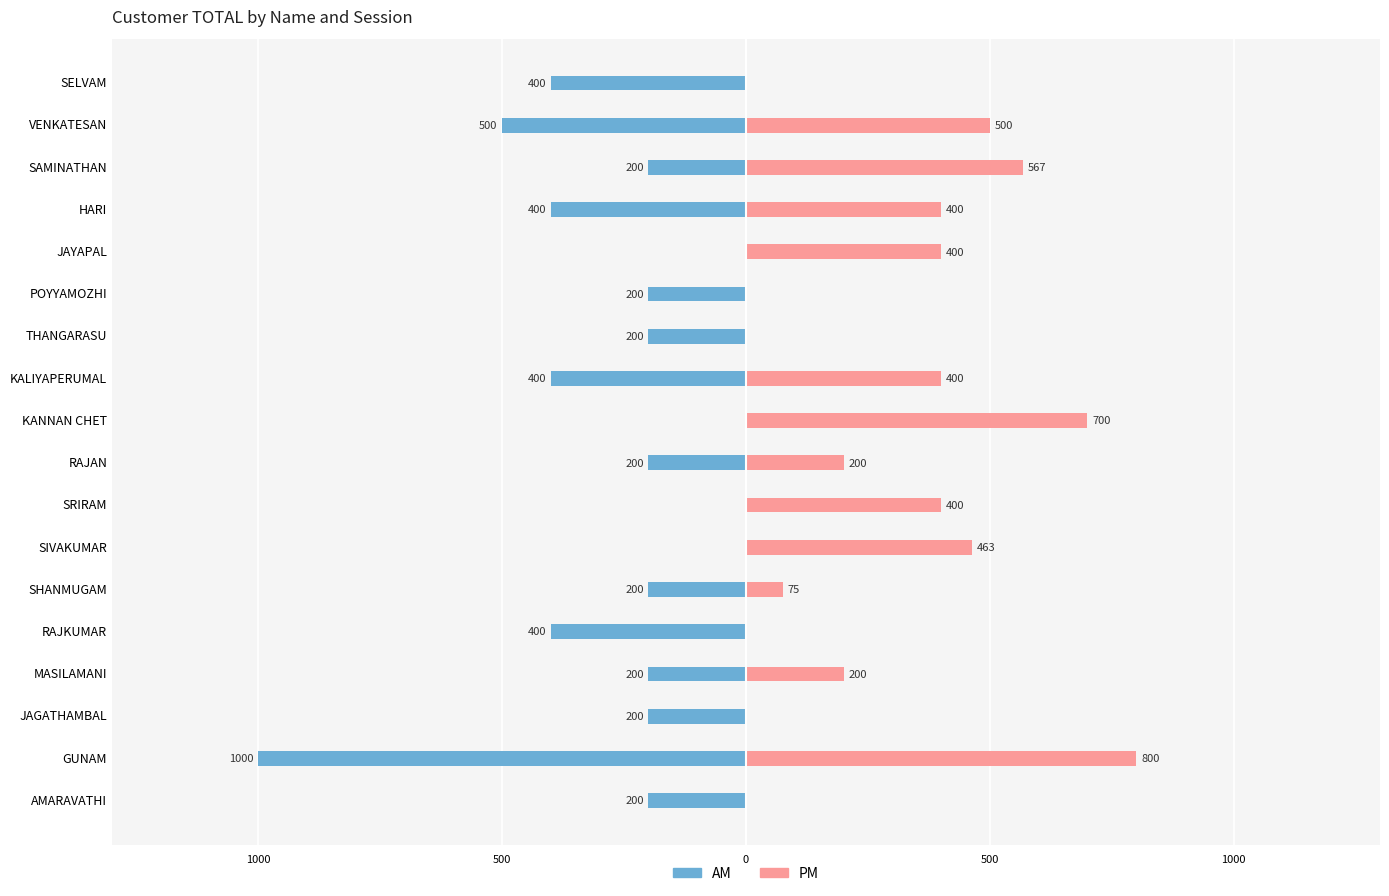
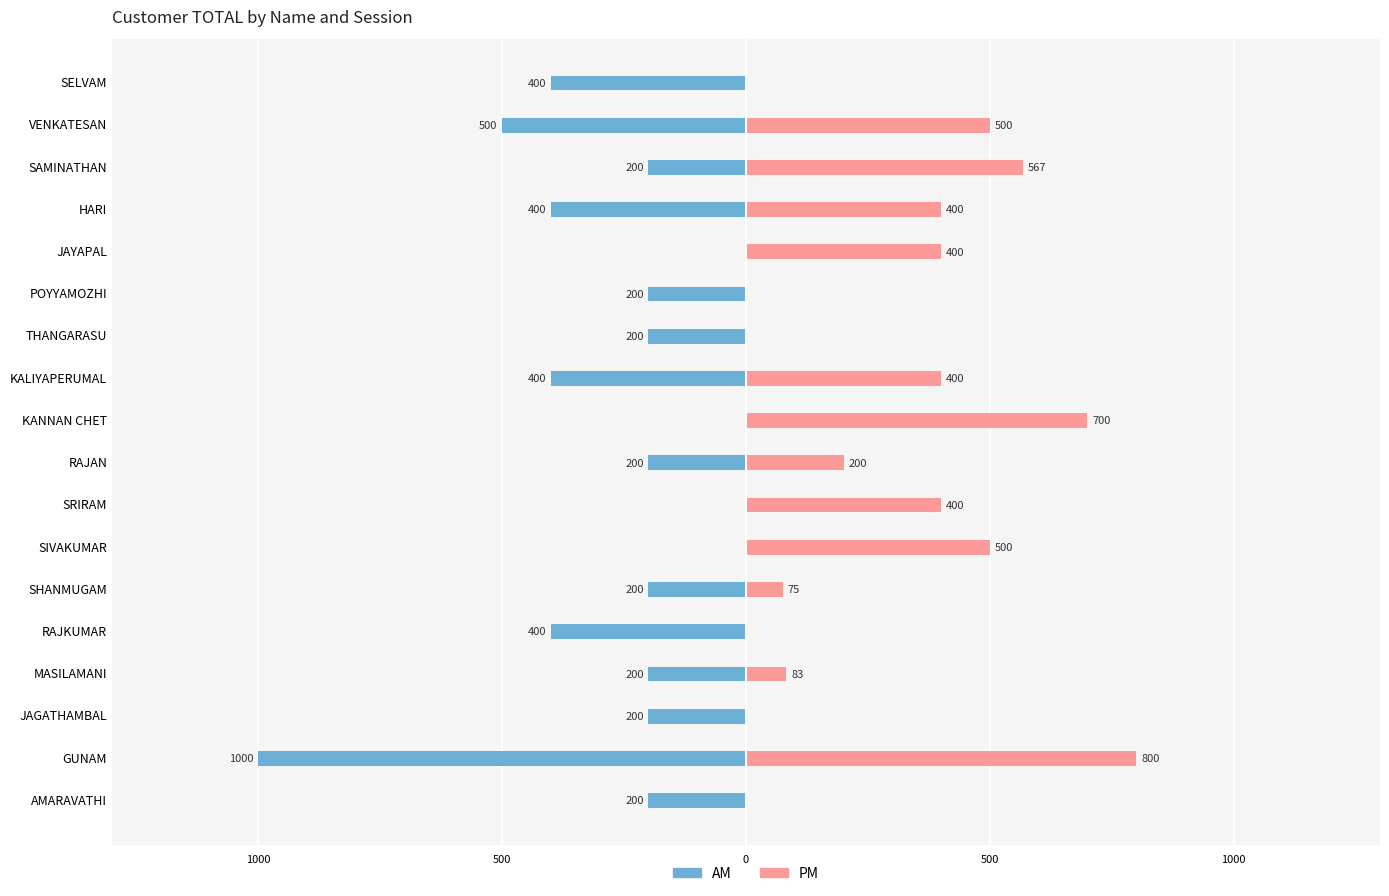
PM, SIVAKUMAR: 463 -> 500
PM, MASILAMANI: 200 -> 83
